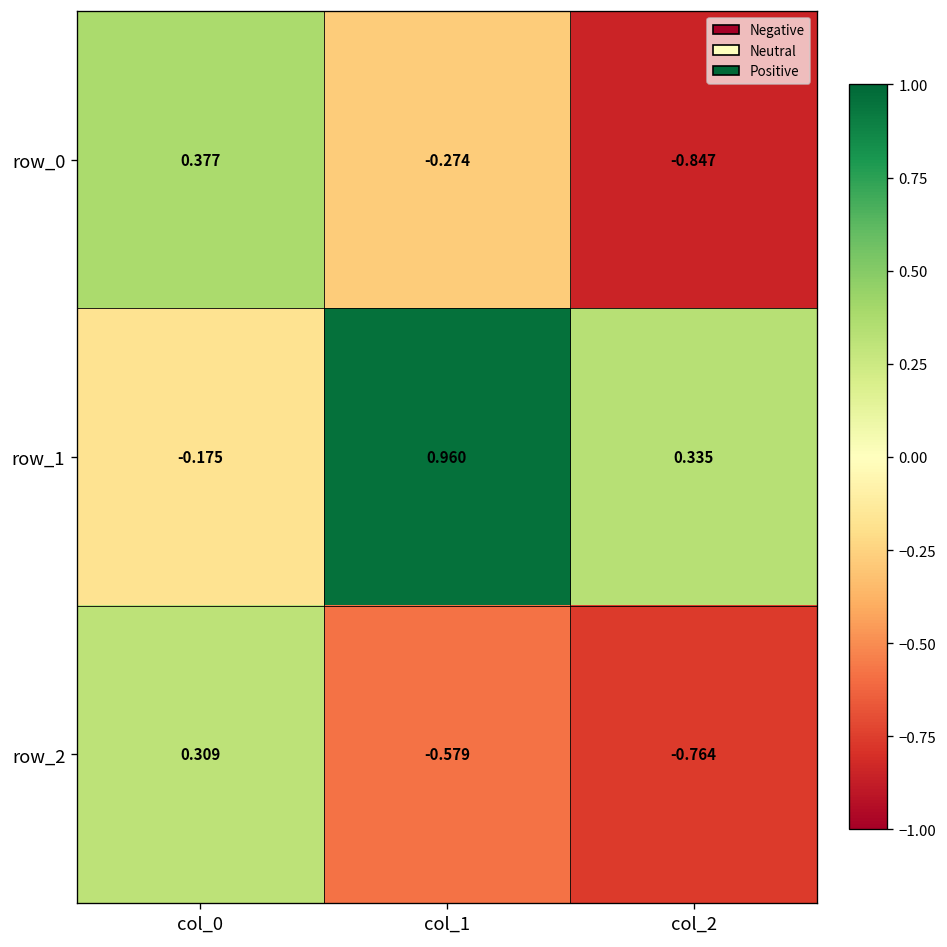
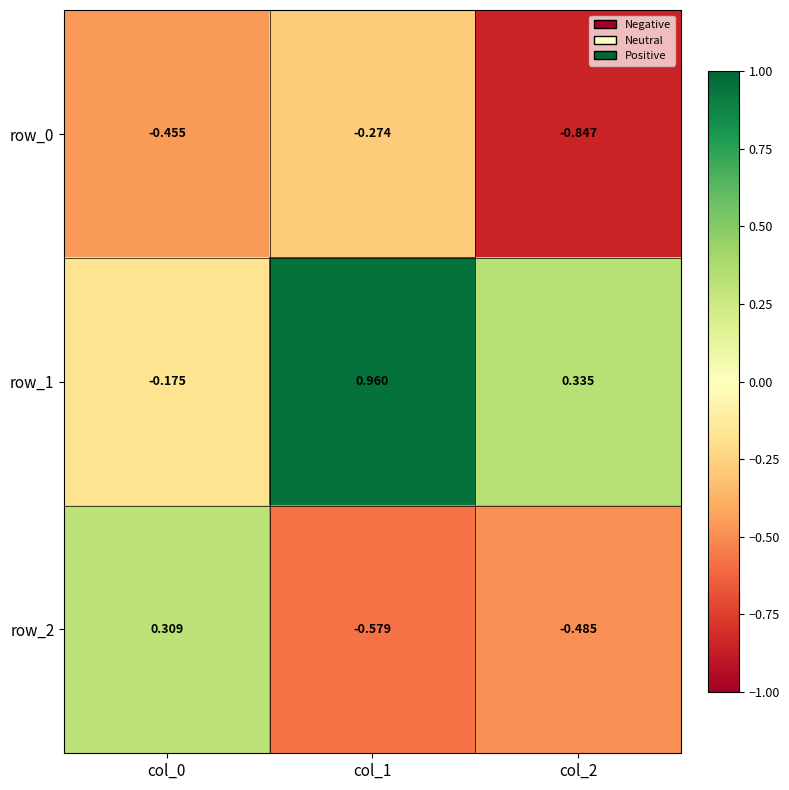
row_0, col_0: 0.377 -> -0.455
row_2, col_2: -0.764 -> -0.485
